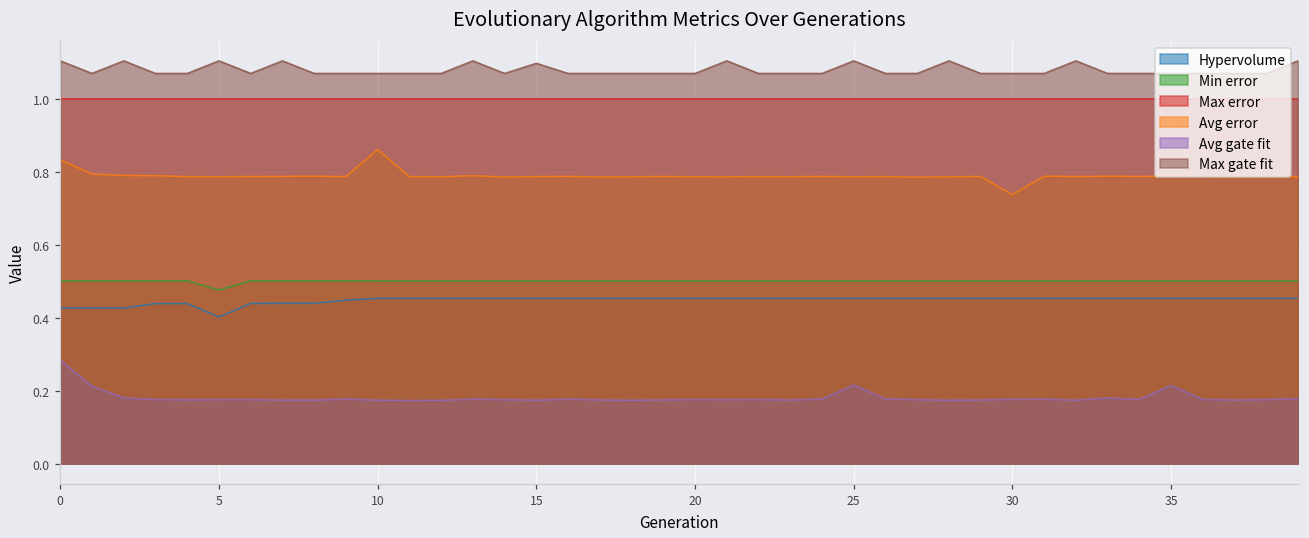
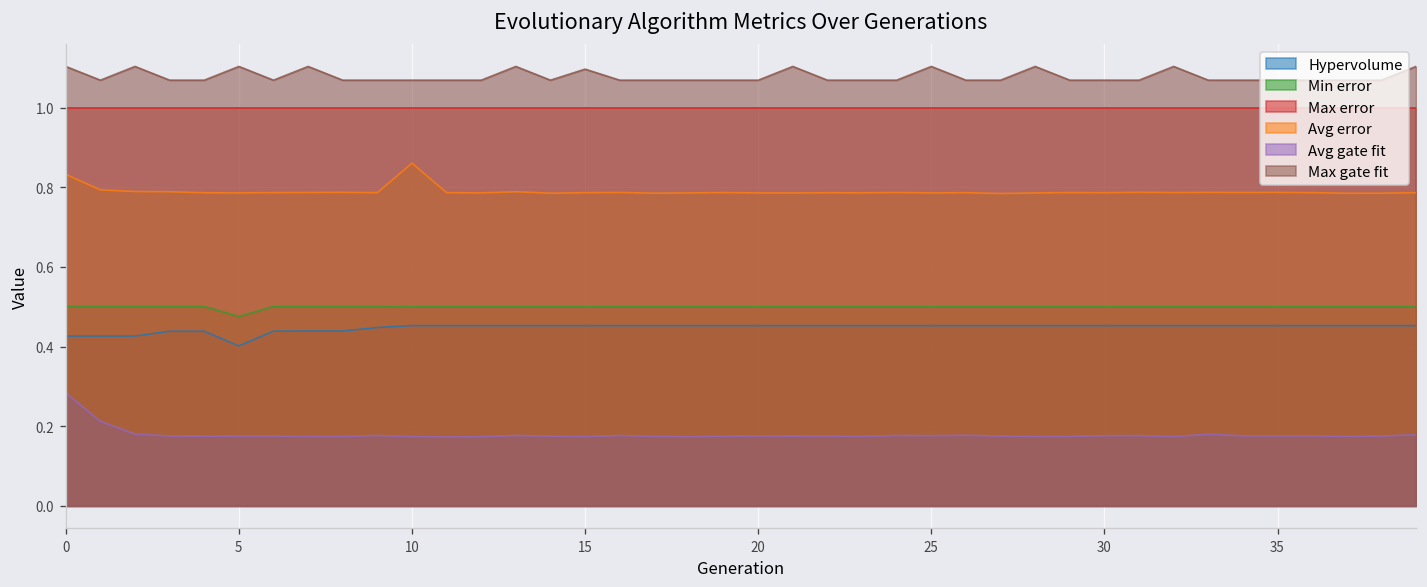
Avg gate fit, 25: 0.22 -> 0.18
Avg error, 30: 0.74 -> 0.79
Avg gate fit, 35: 0.21 -> 0.18
